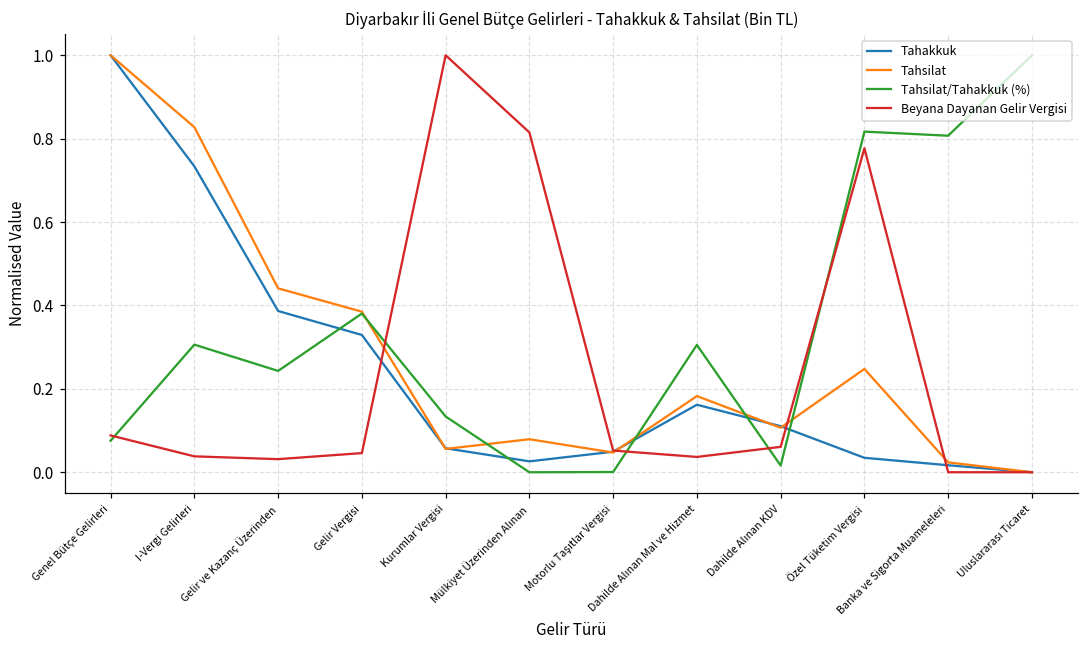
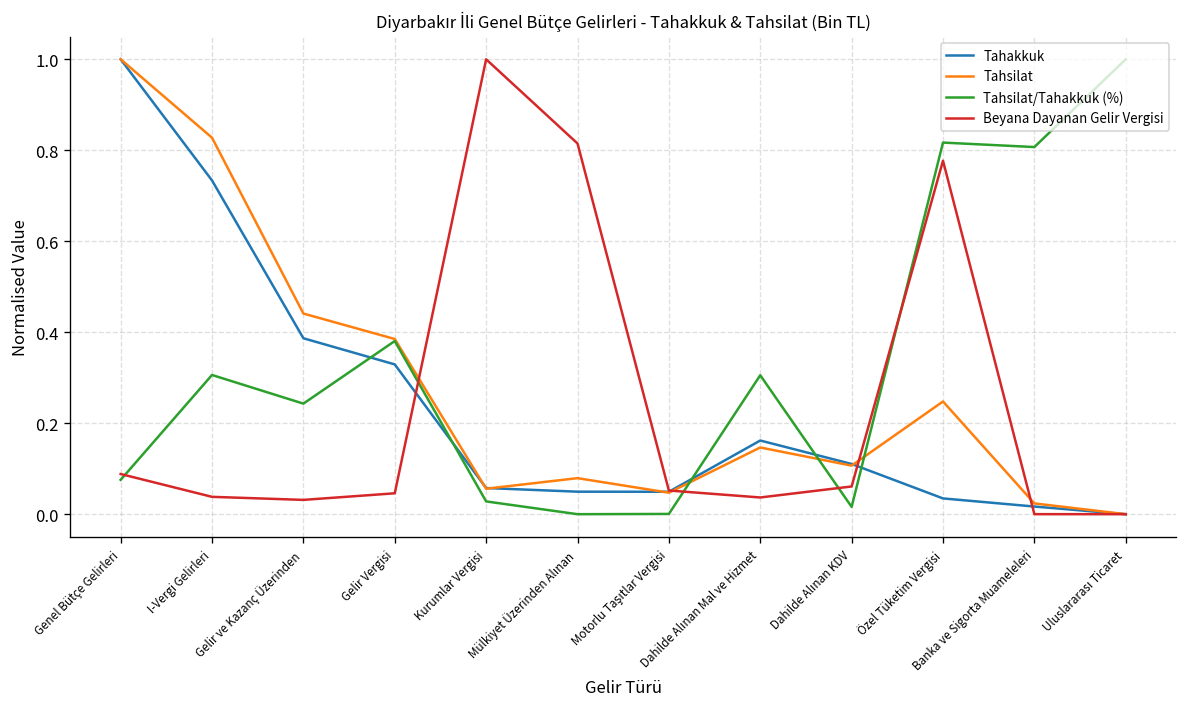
Tahsilat/Tahakkuk (%), Kurumlar Vergisi: 0.13 -> 0.03
Tahakkuk, Mülkiyet Üzerinden Alınan: 0.03 -> 0.05
Tahsilat, Dahilde Alınan Mal ve Hizmet: 0.18 -> 0.15
